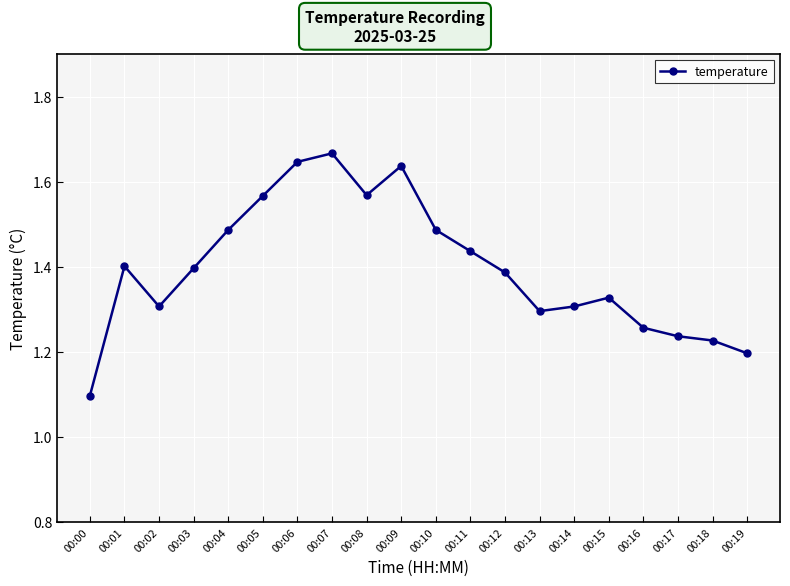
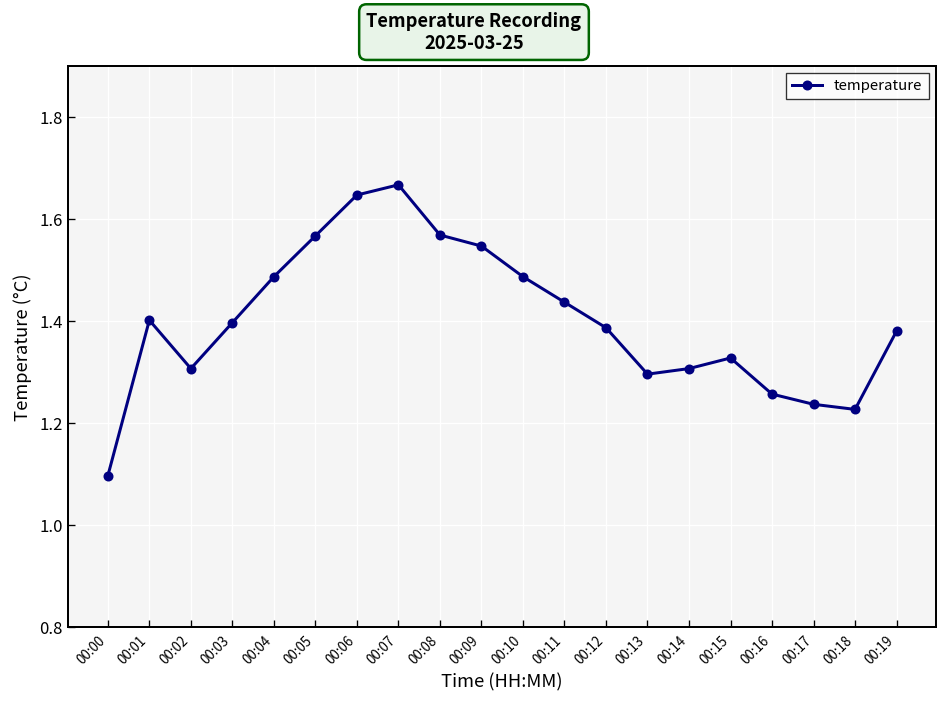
00:09: 1.64 -> 1.55
00:19: 1.20 -> 1.38
